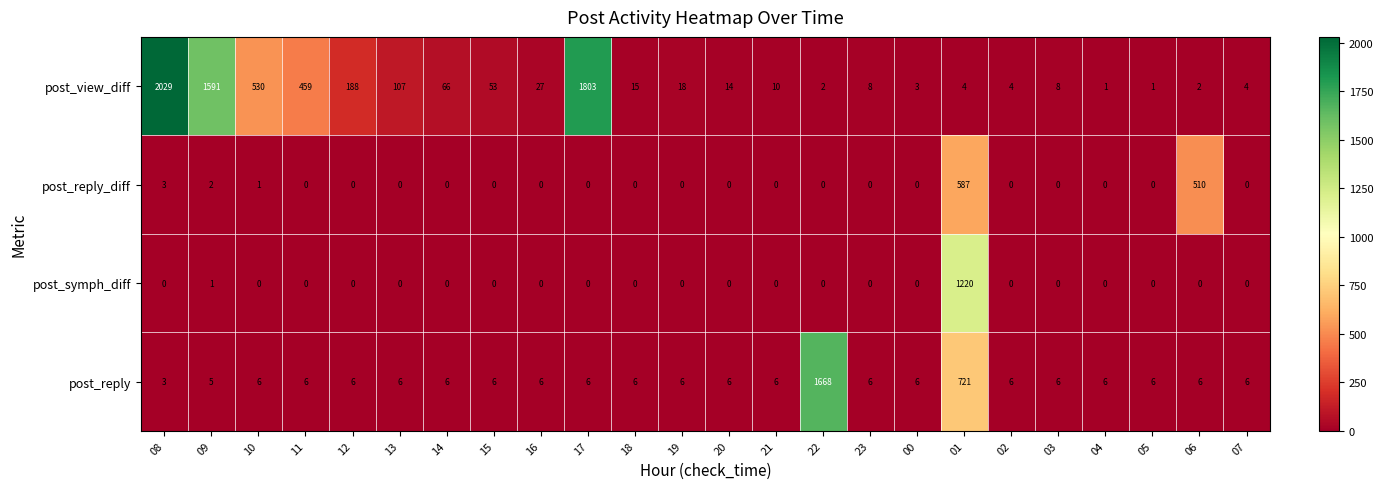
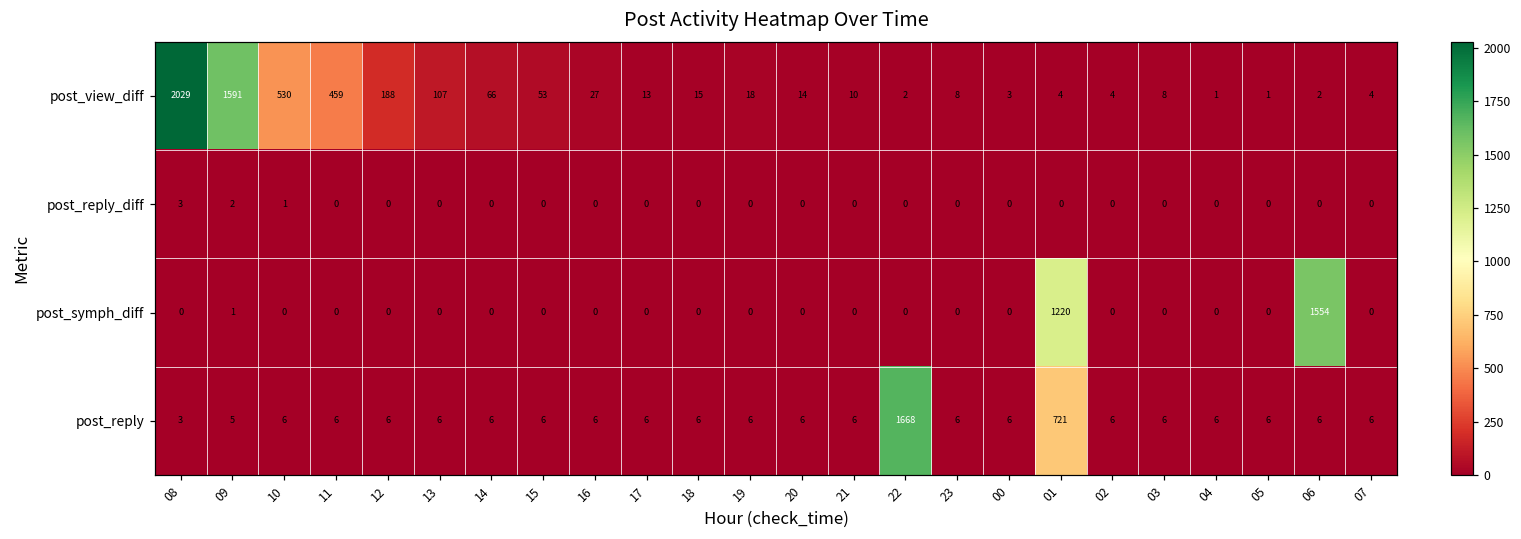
post_view_diff, 17: 1803 -> 13
post_reply_diff, 01: 587 -> 0
post_reply_diff, 06: 510 -> 0
post_symph_diff, 06: 0 -> 1554
